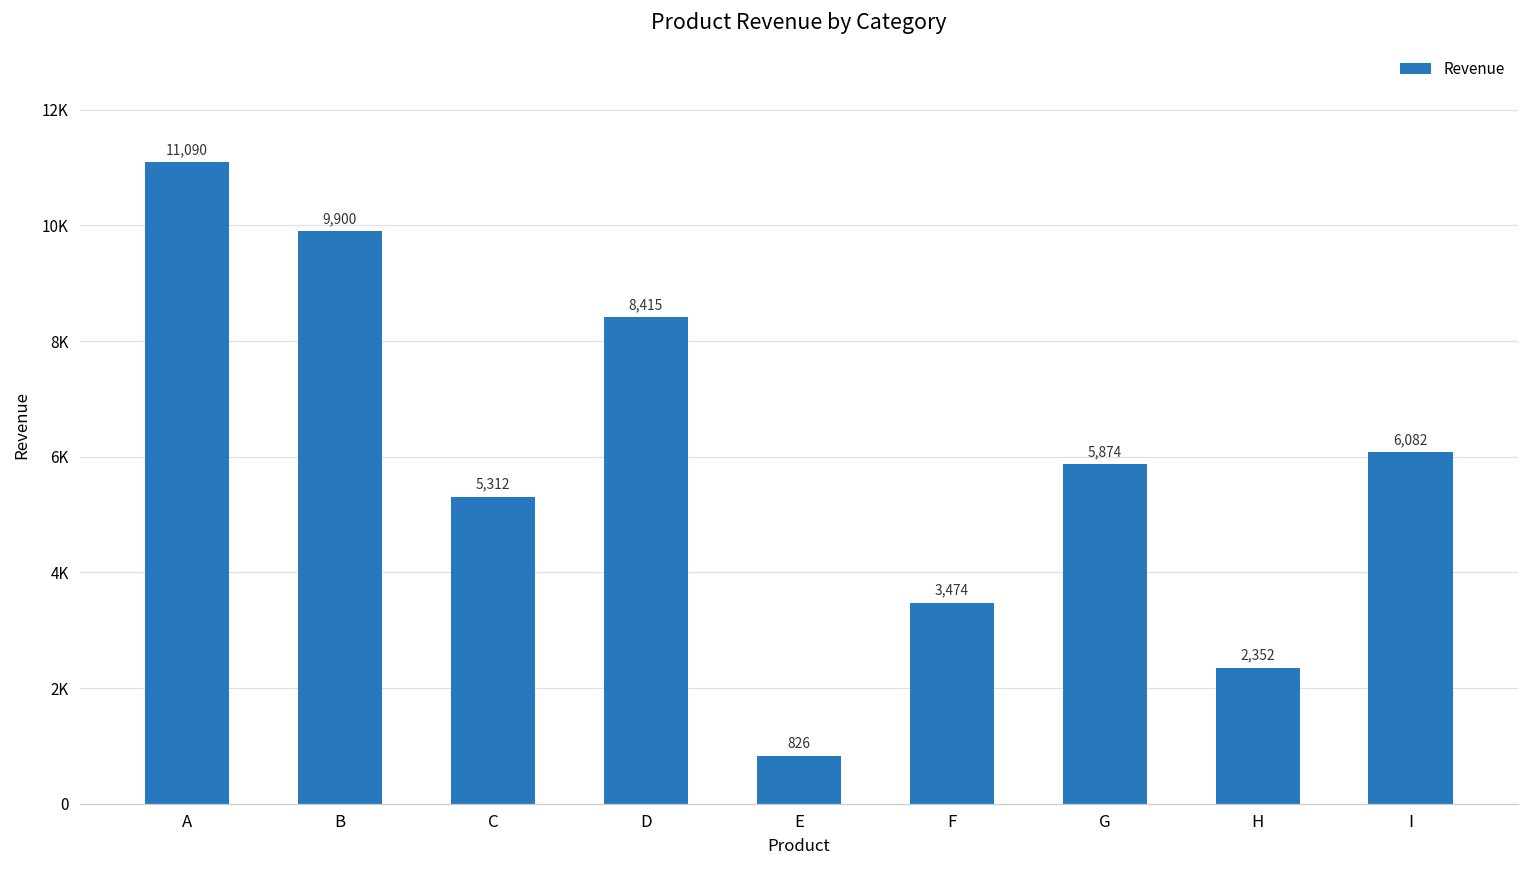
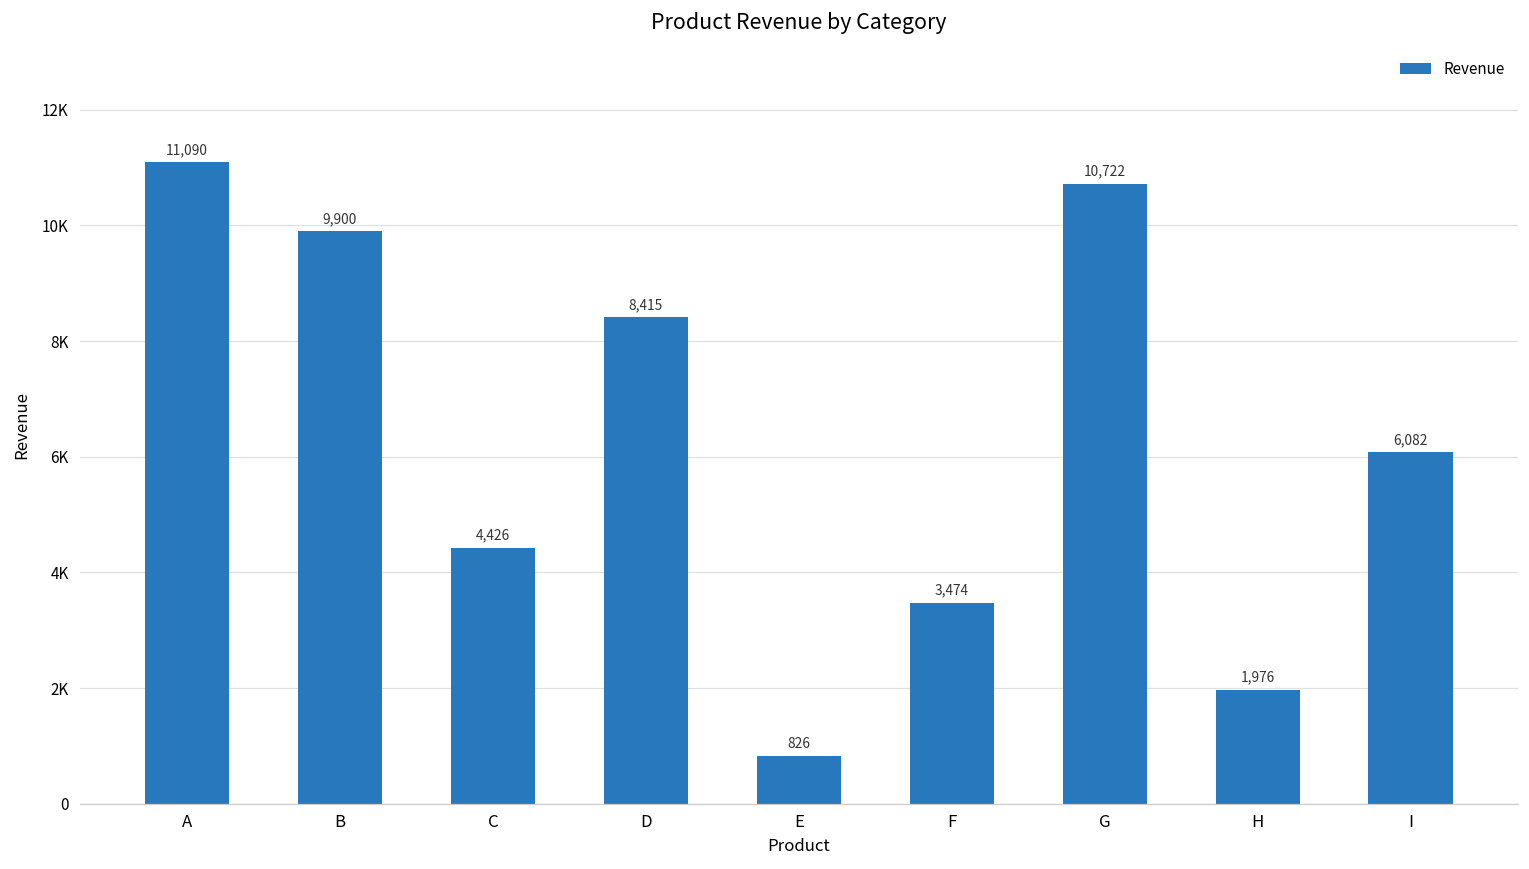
C: 5,312 -> 4,426
G: 5,874 -> 10,722
H: 2,352 -> 1,976
